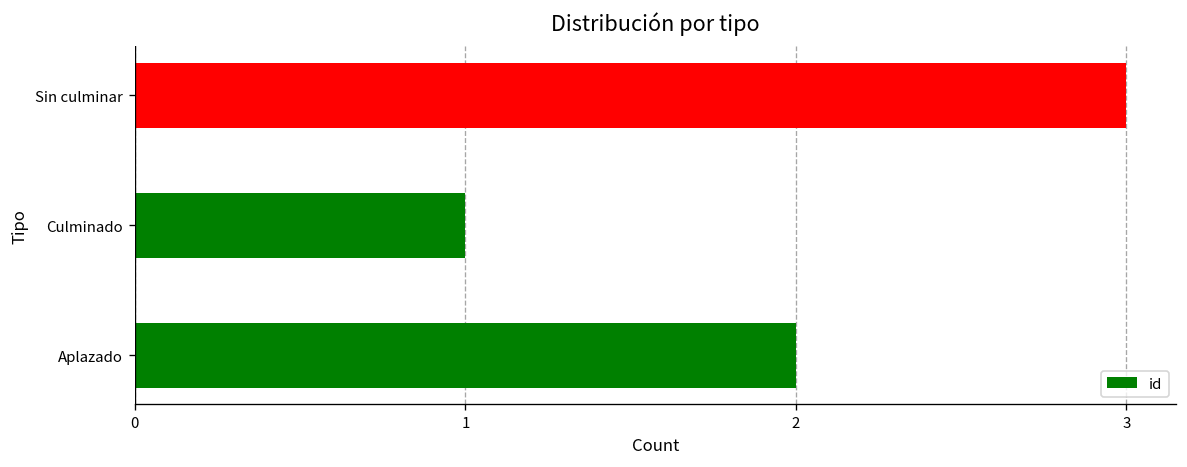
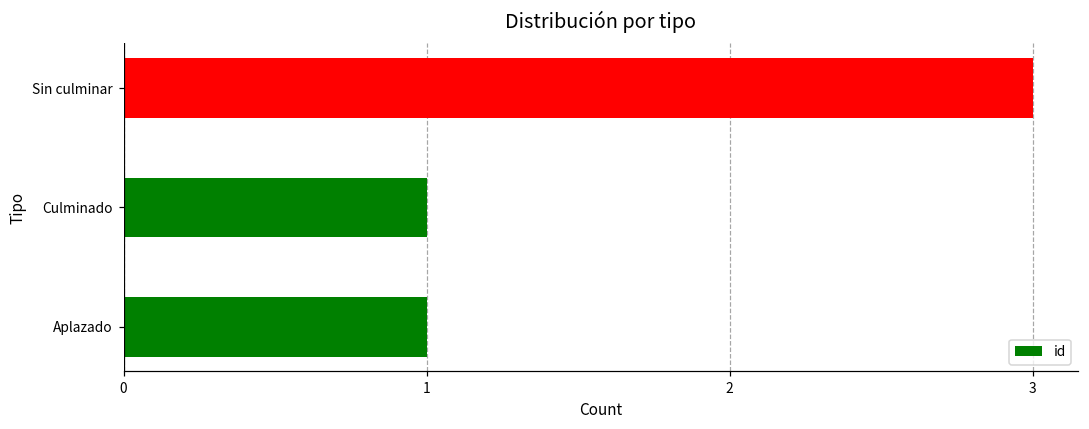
Aplazado: 2 -> 1
